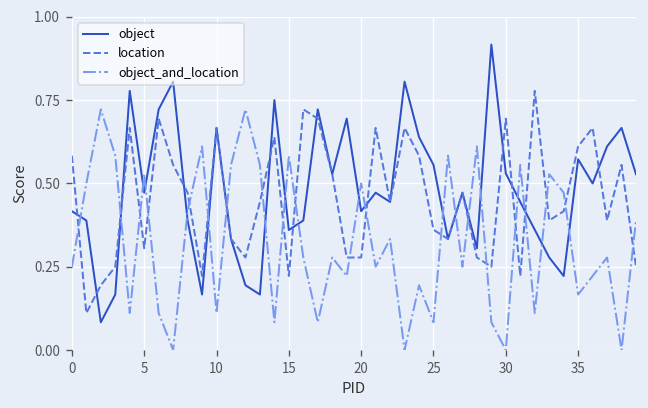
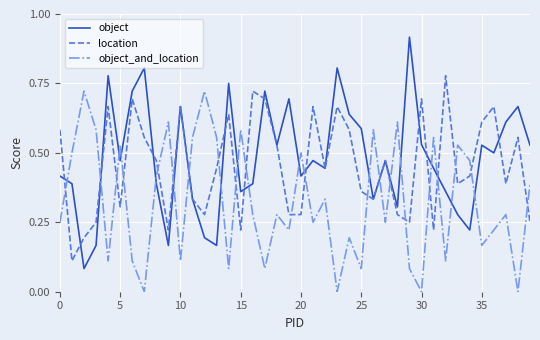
object, 25: 0.56 -> 0.59
object, 35: 0.57 -> 0.53
